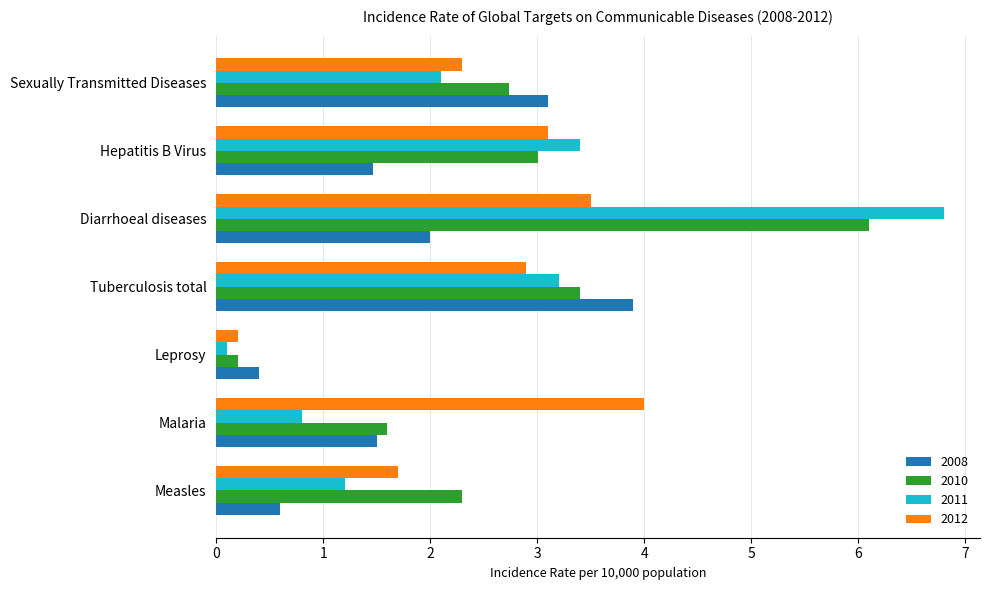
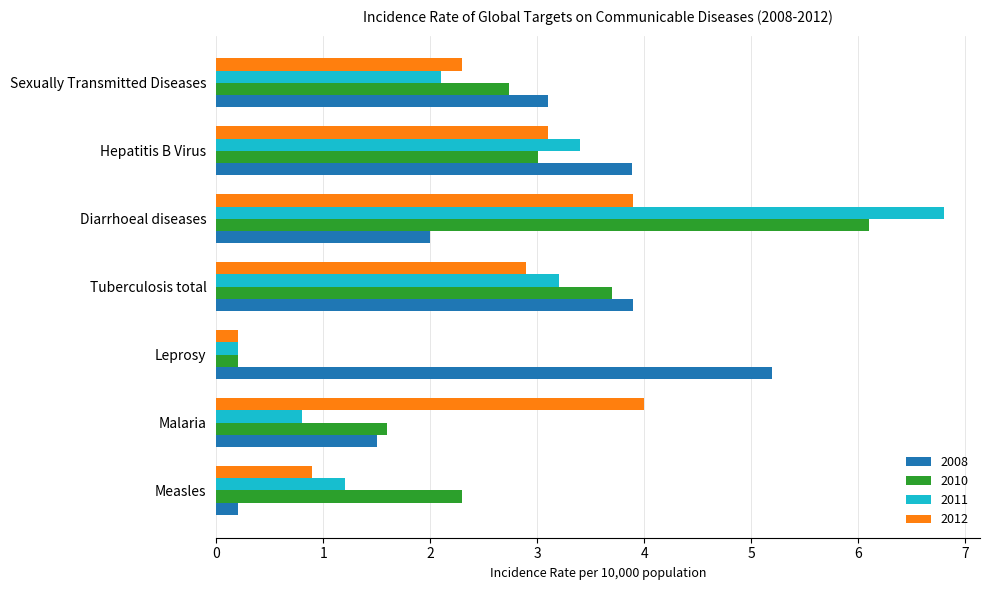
2008, Hepatitis B Virus: 1.47 -> 3.89
2012, Diarrhoeal diseases: 3.5 -> 3.9
2010, Tuberculosis total: 3.4 -> 3.7
2011, Leprosy: 0.1 -> 0.2
2008, Leprosy: 0.4 -> 5.2
2012, Measles: 1.7 -> 0.9
2008, Measles: 0.6 -> 0.2
